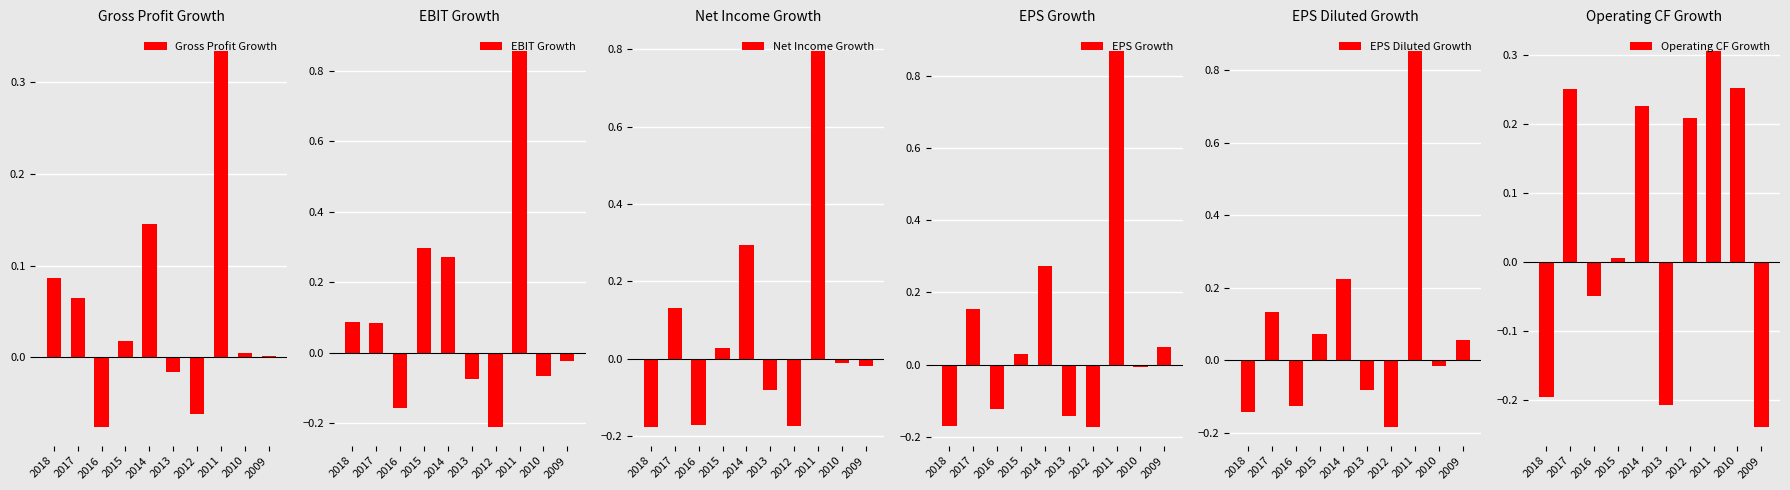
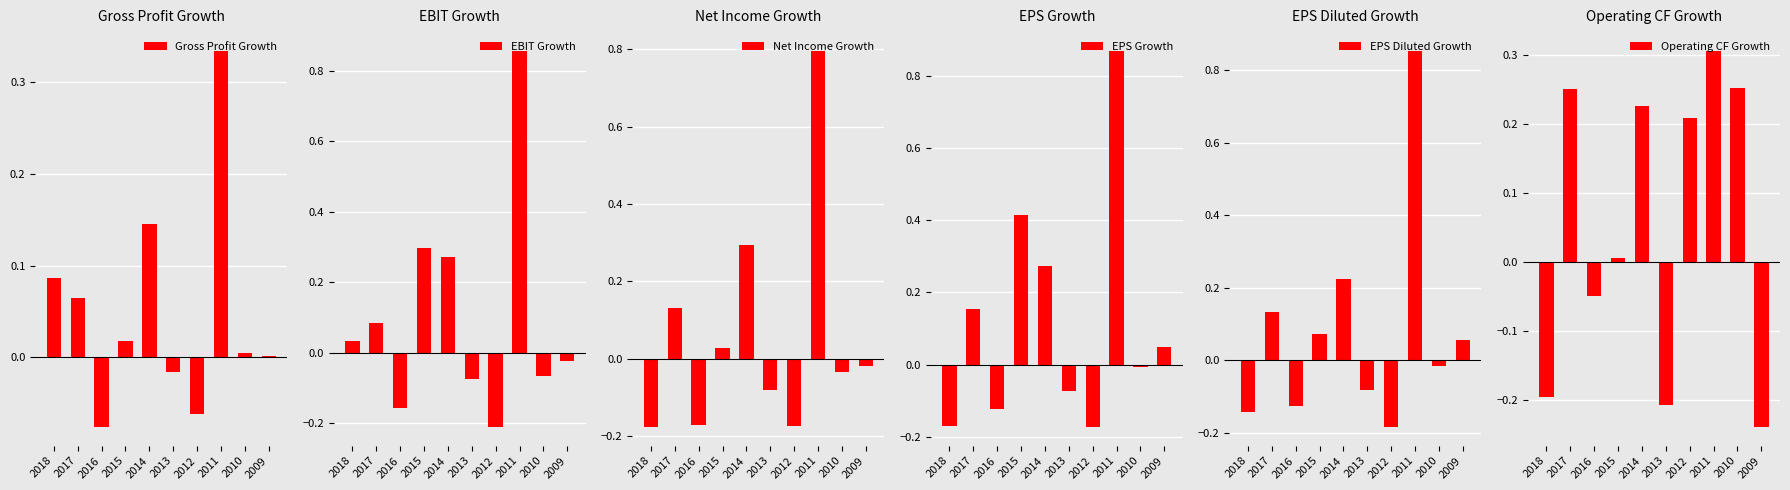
EBIT Growth, 2018: 0.09 -> 0.03
Net Income Growth, 2010: -0.01 -> -0.03
EPS Growth, 2015: 0.03 -> 0.41
EPS Growth, 2013: -0.14 -> -0.07
